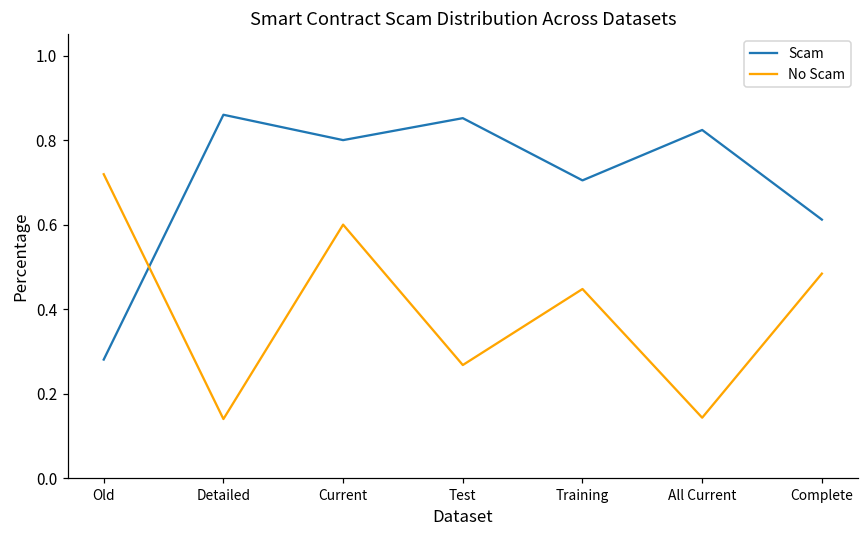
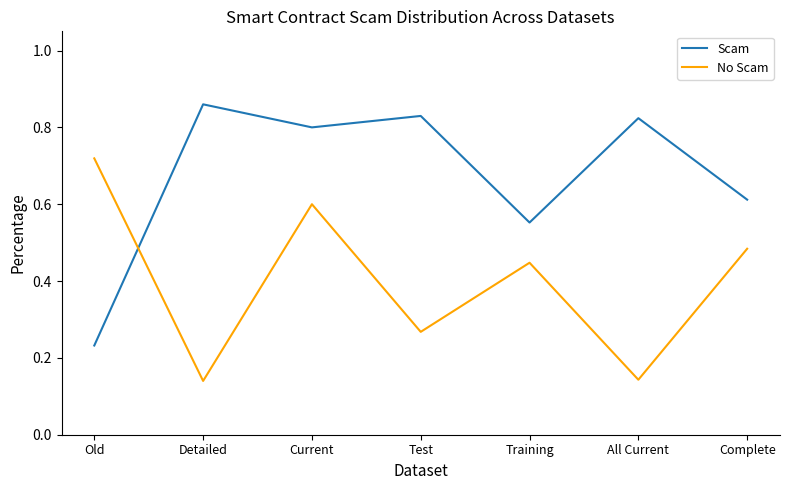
Scam, Old: 0.28 -> 0.23
Scam, Test: 0.85 -> 0.83
Scam, Training: 0.70 -> 0.55
